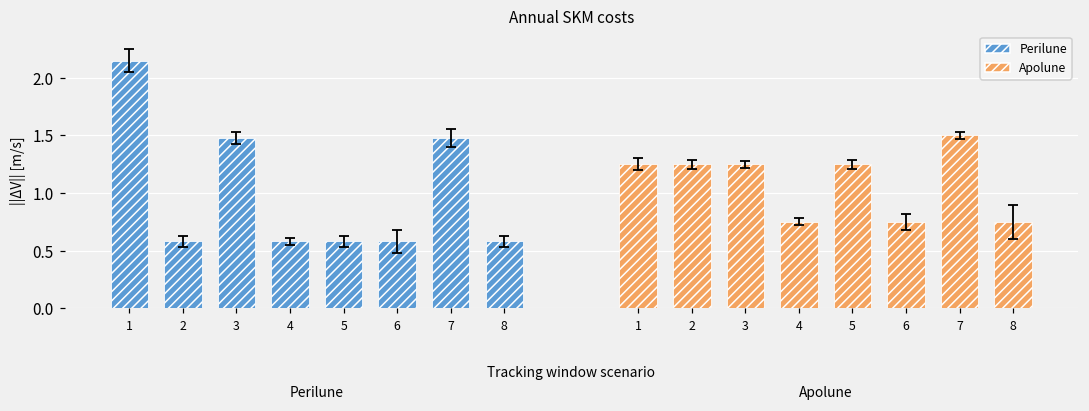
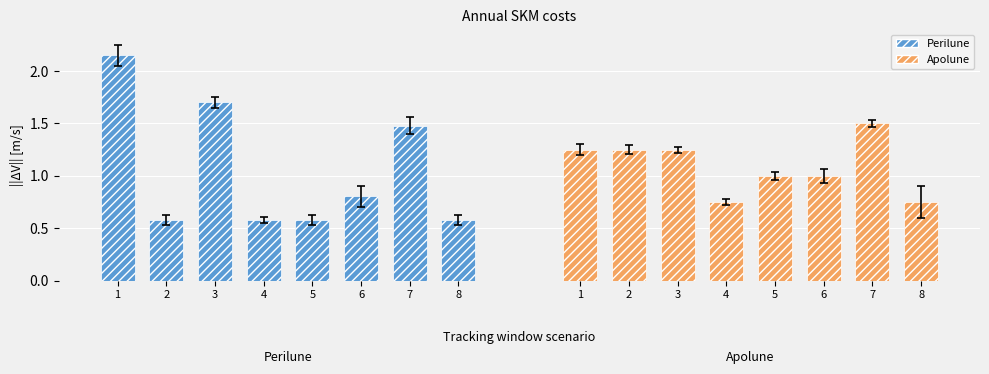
Perilune, 3: 1.48 -> 1.70
Perilune, 6: 0.58 -> 0.80
Apolune, 5: 1.25 -> 1.00
Apolune, 6: 0.75 -> 1.00
